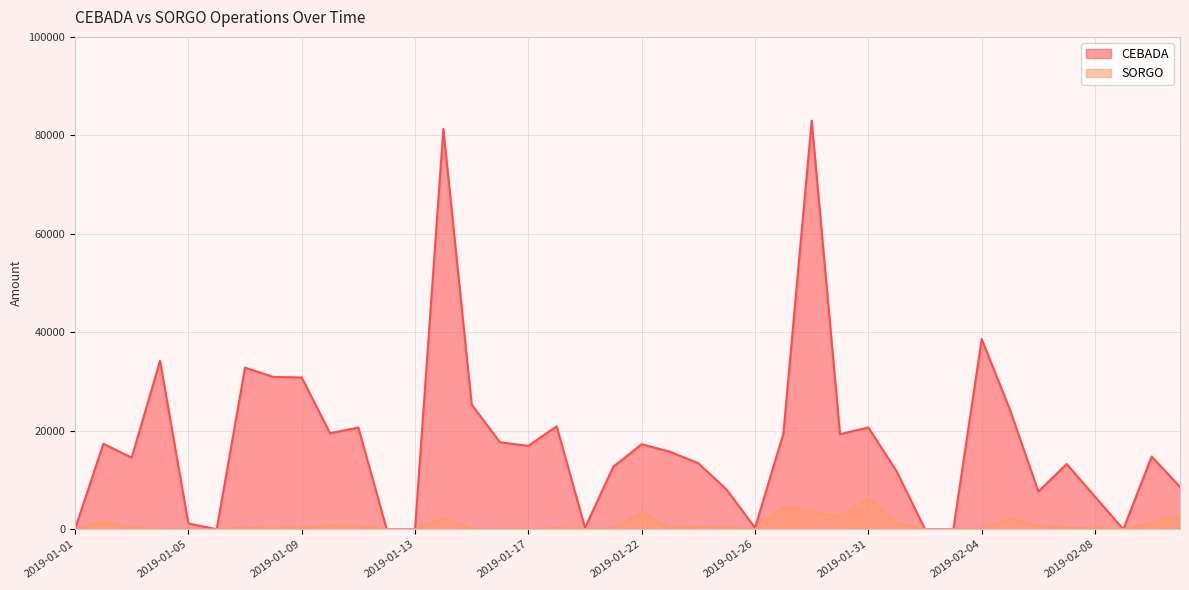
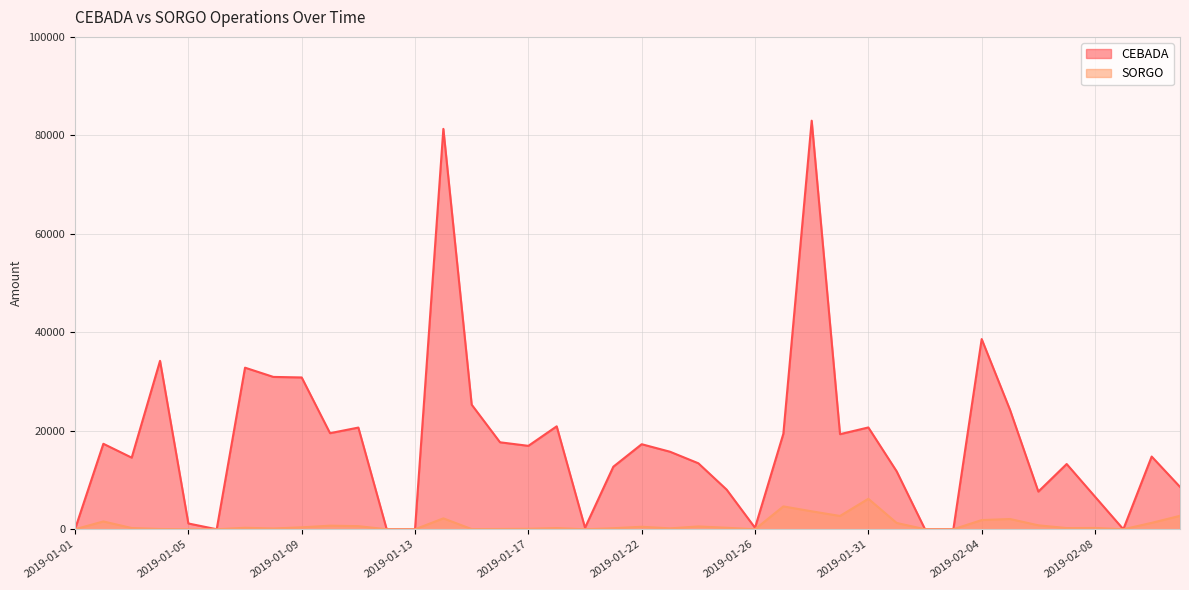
SORGO, 2019-01-22: 3000 -> 1000
SORGO, 2019-02-04: 0 -> 2000
